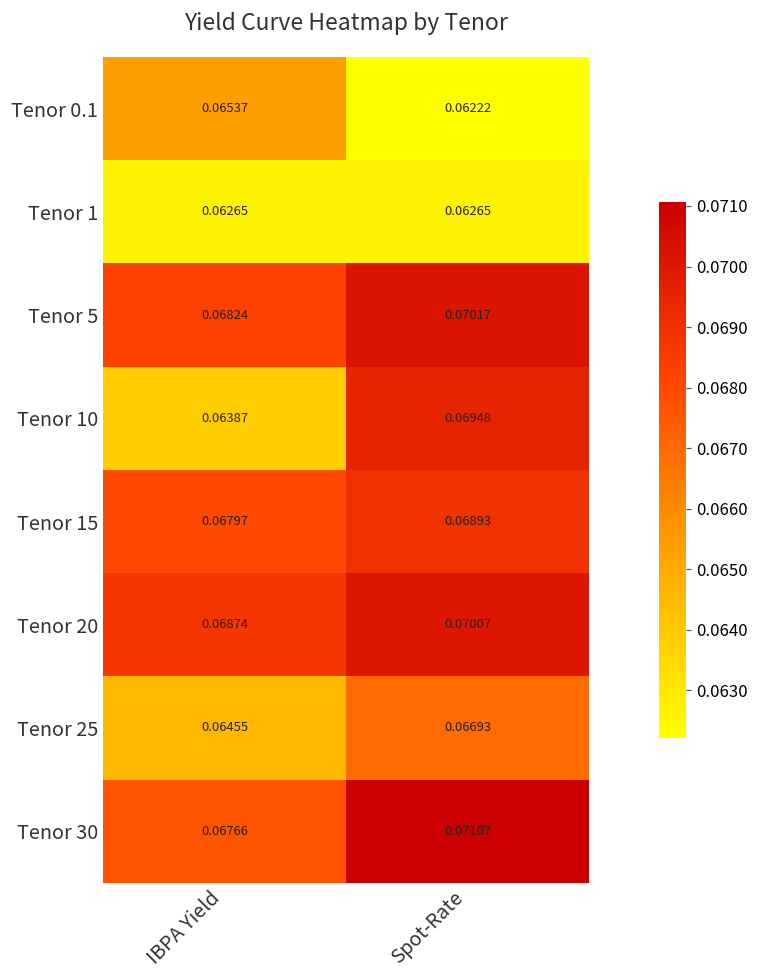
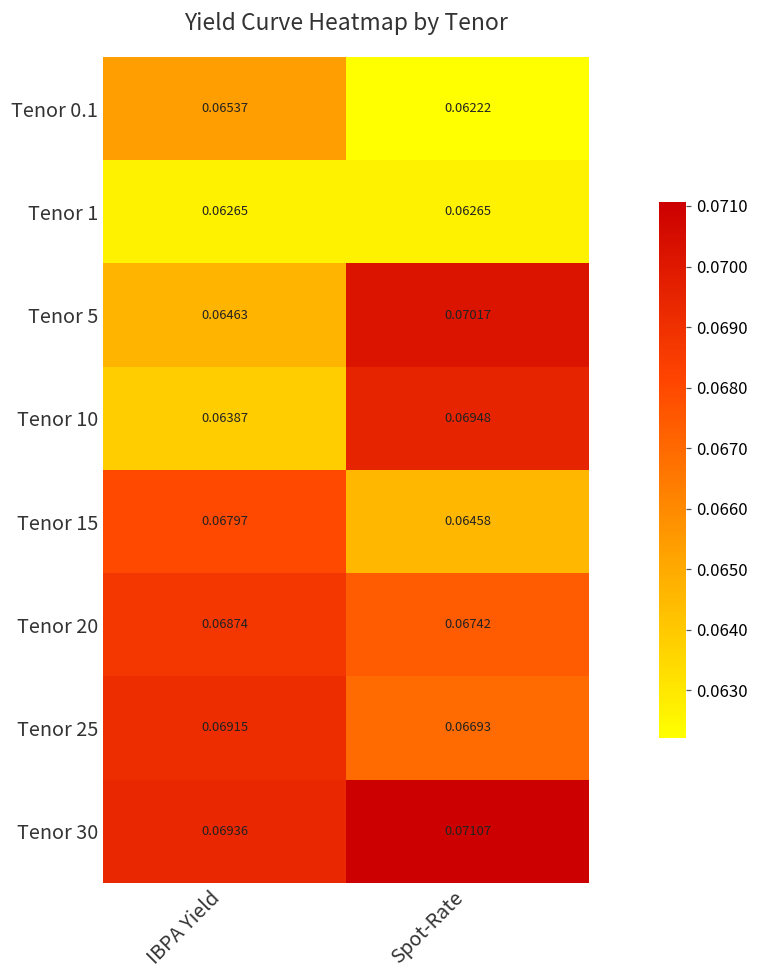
Tenor 5, IBPA Yield: 0.06824 -> 0.06463
Tenor 15, Spot-Rate: 0.06893 -> 0.06458
Tenor 20, Spot-Rate: 0.07007 -> 0.06742
Tenor 25, IBPA Yield: 0.06455 -> 0.06915
Tenor 30, IBPA Yield: 0.06766 -> 0.06936
